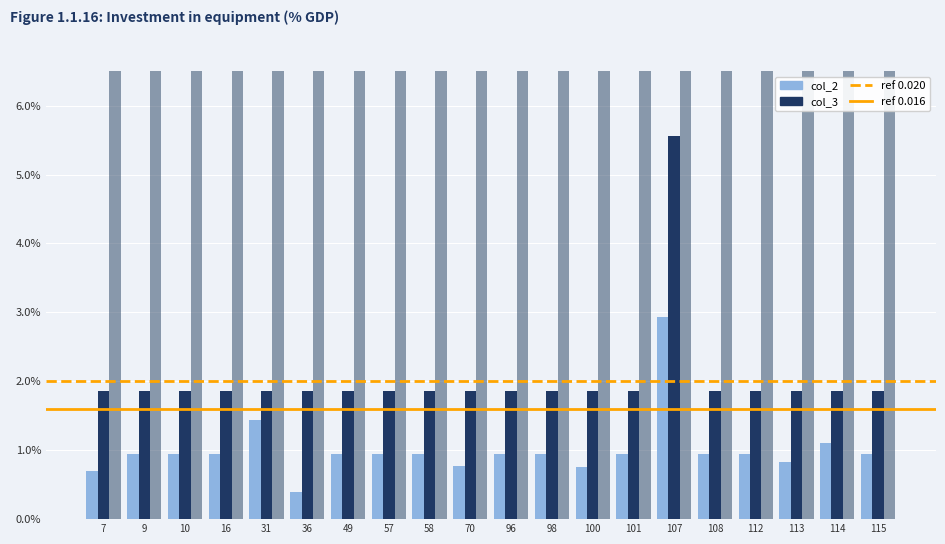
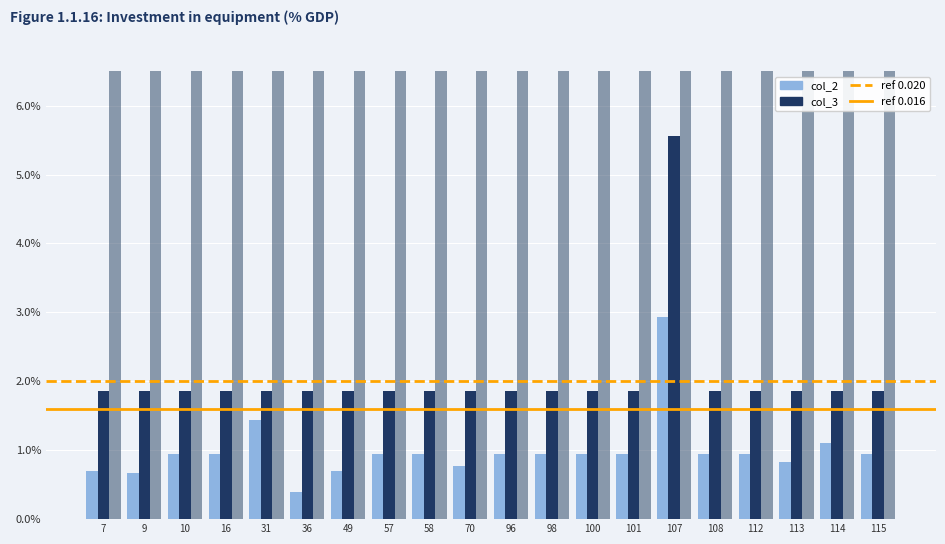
col_2, 9: 0.9% -> 0.7%
col_2, 49: 0.9% -> 0.7%
col_2, 100: 0.8% -> 0.9%
